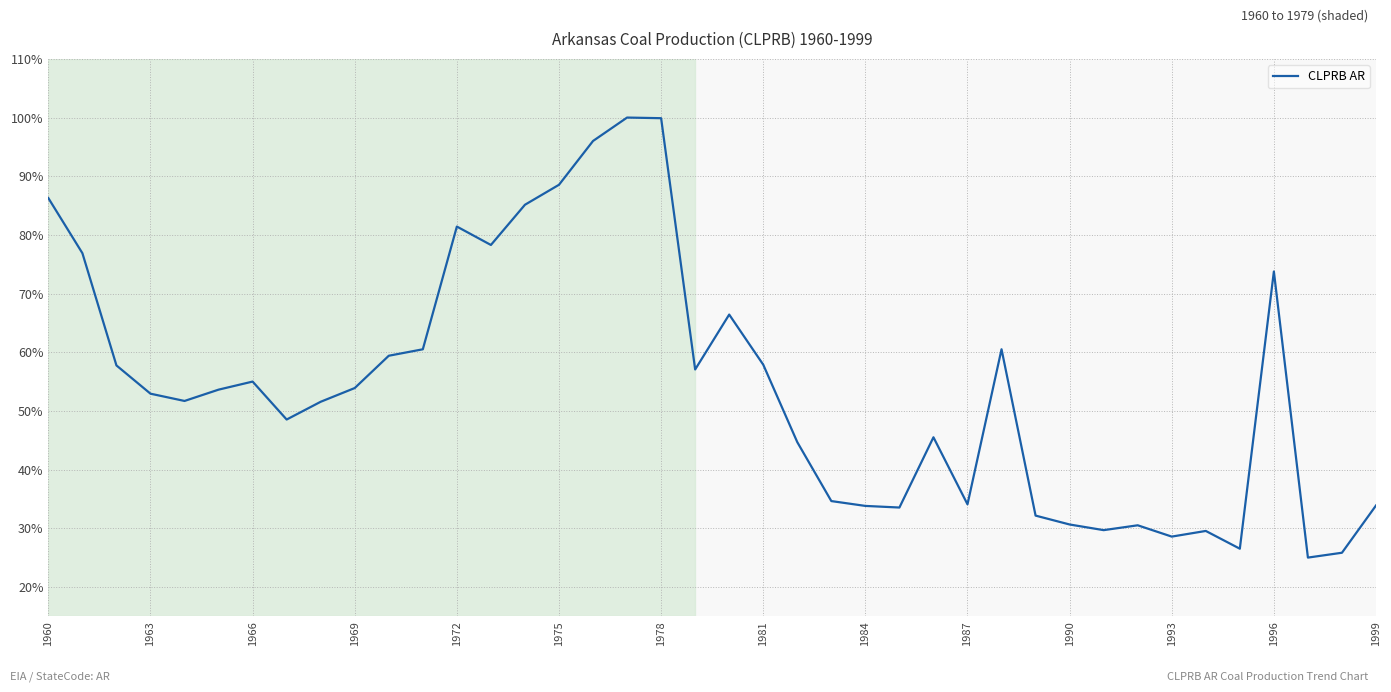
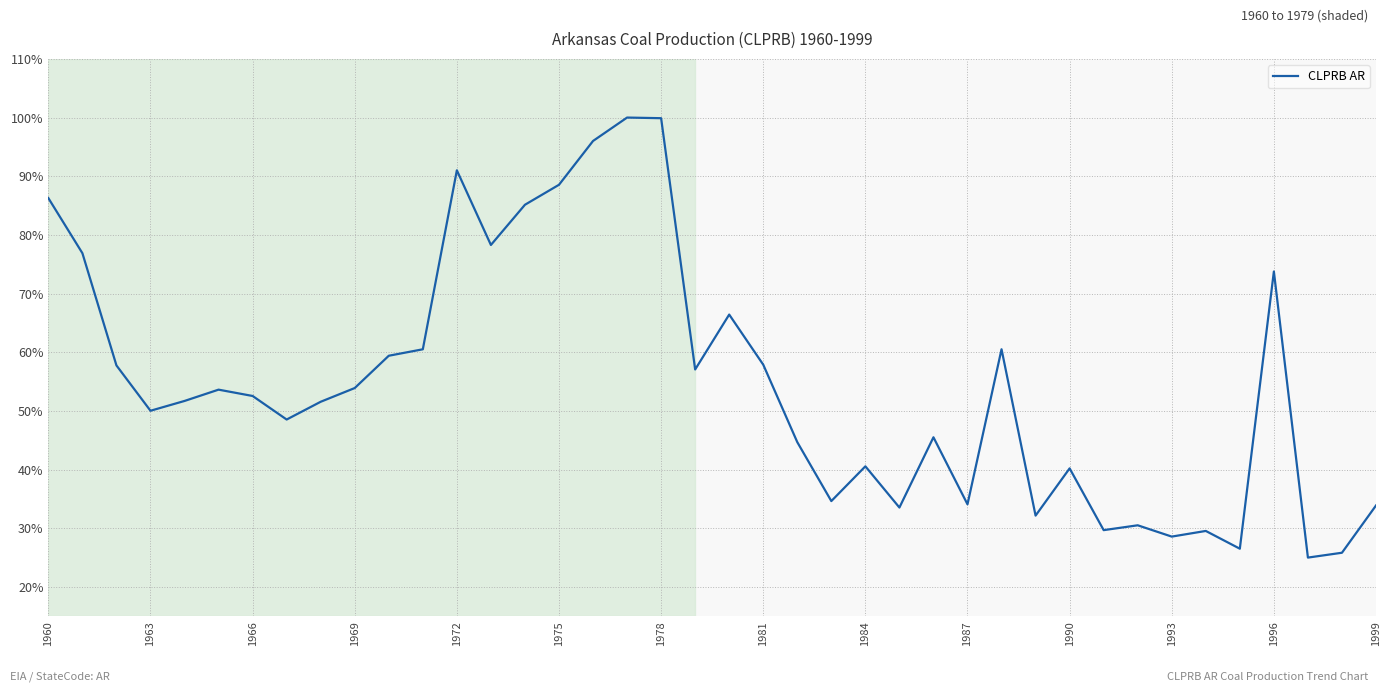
1963: 53% -> 50%
1966: 55% -> 53%
1972: 81% -> 91%
1984: 34% -> 41%
1990: 31% -> 40%
